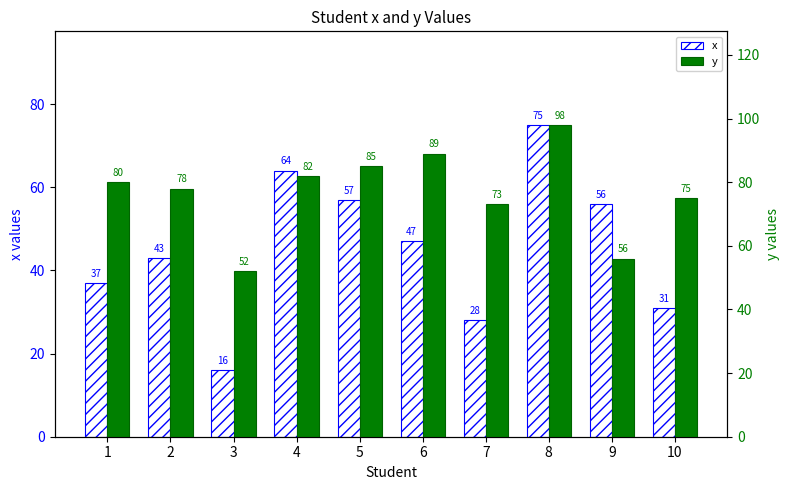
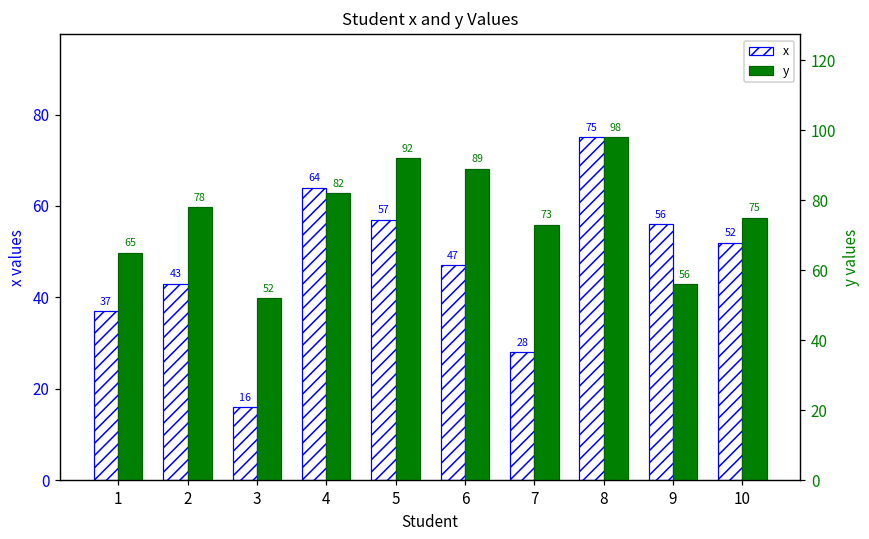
x, 10: 31 -> 52
y, 1: 80 -> 65
y, 5: 85 -> 92
